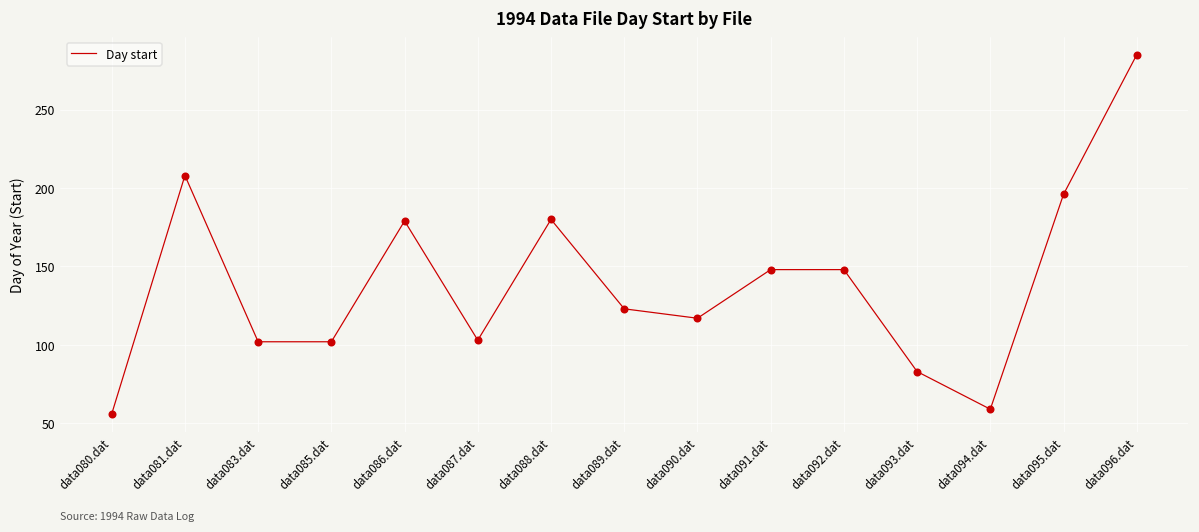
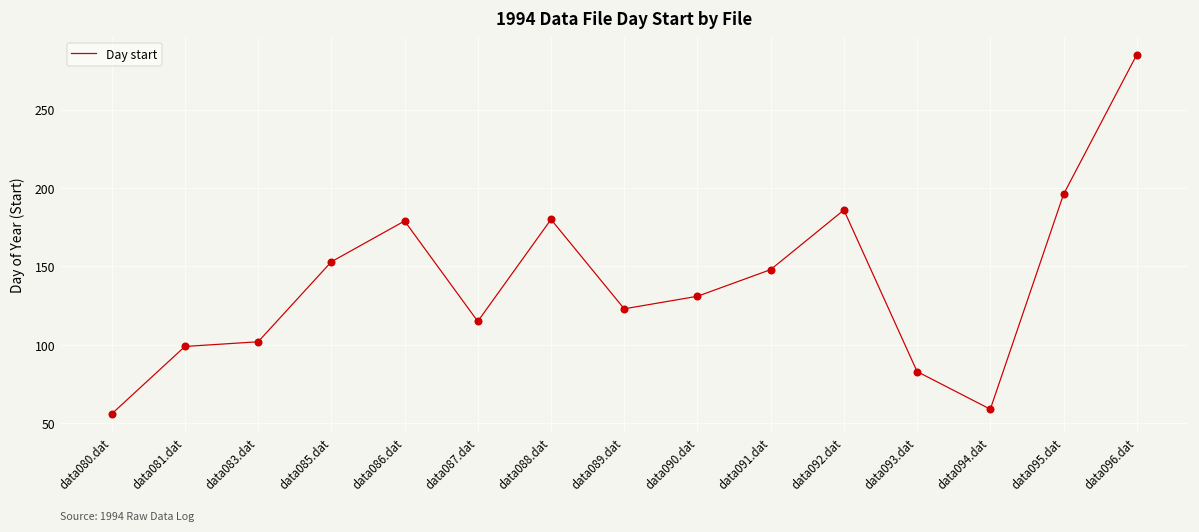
data081.dat: 208 -> 99
data085.dat: 102 -> 153
data087.dat: 103 -> 115
data090.dat: 117 -> 131
data092.dat: 148 -> 186
